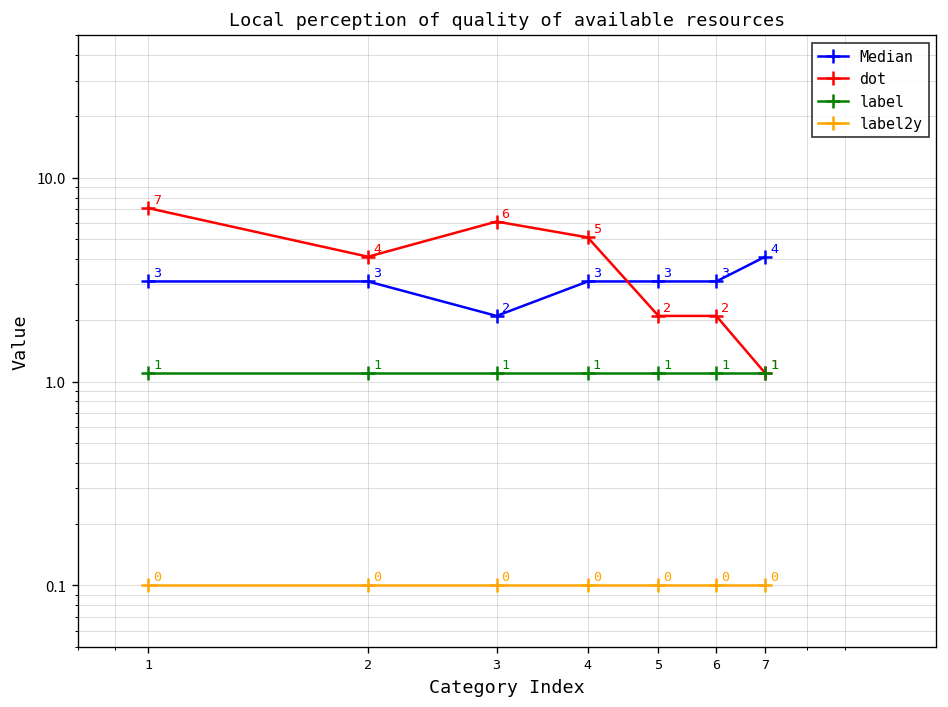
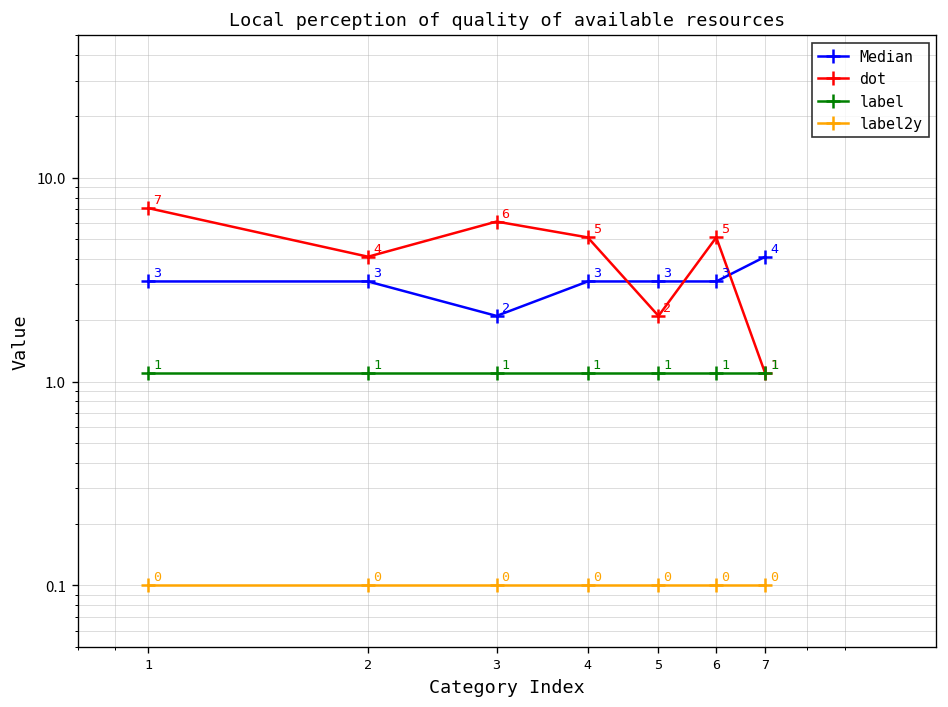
dot, 6: 2 -> 5
